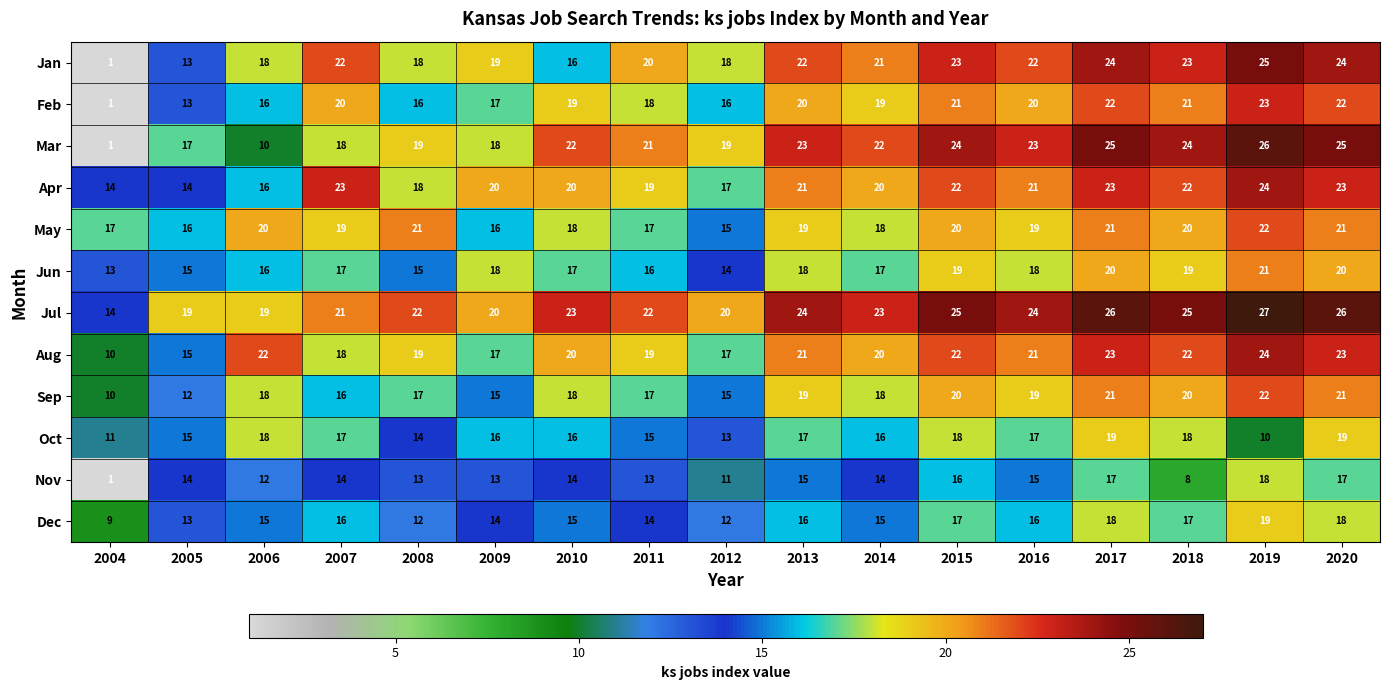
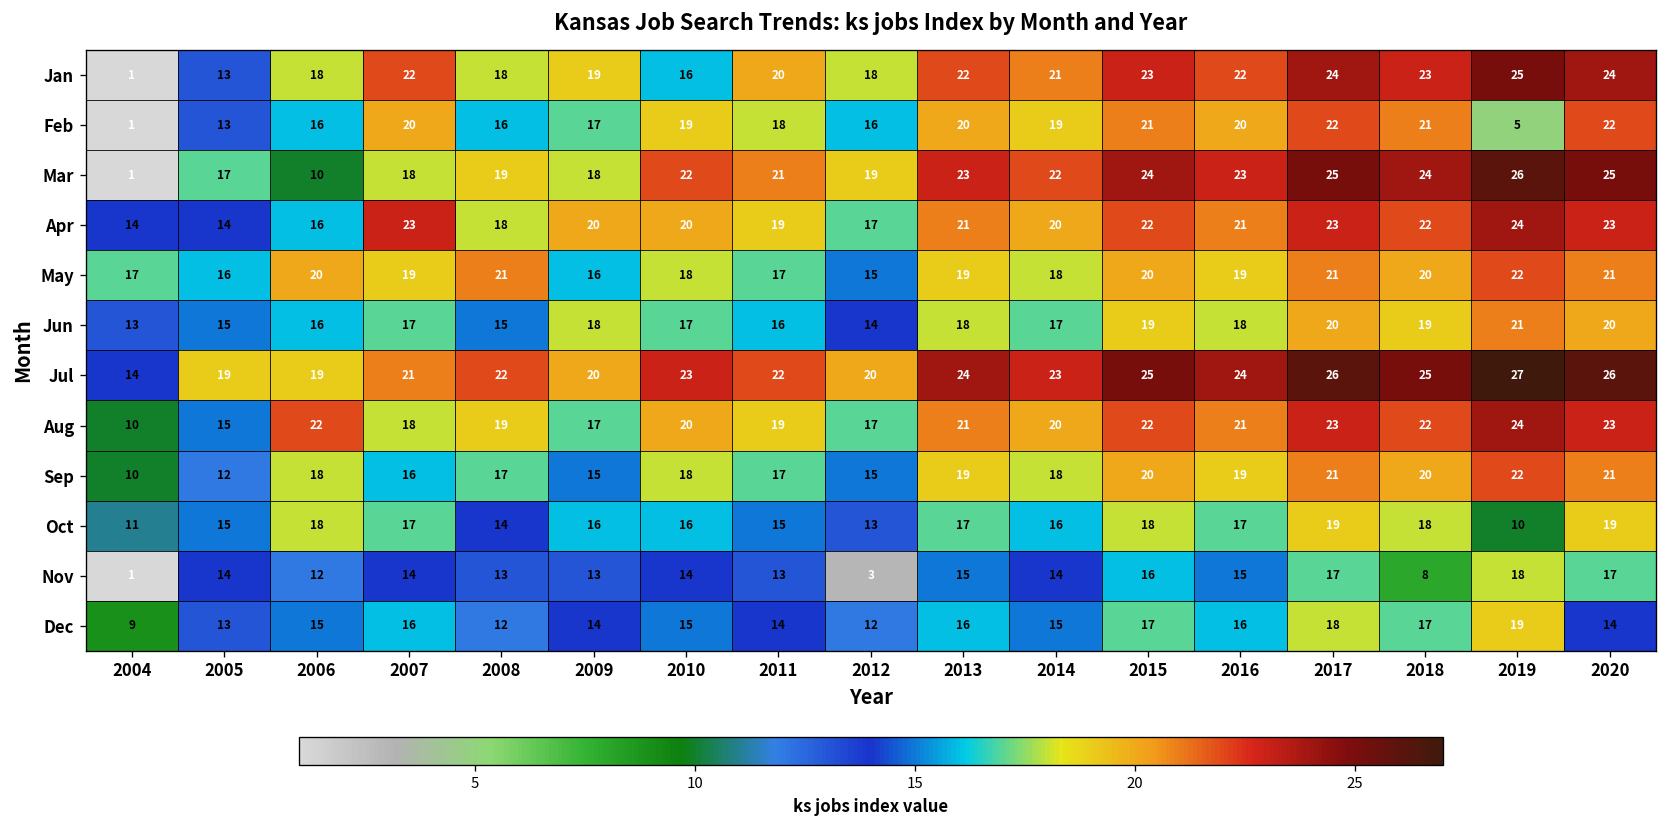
Feb, 2019: 23 -> 5
Nov, 2012: 11 -> 3
Dec, 2020: 18 -> 14
